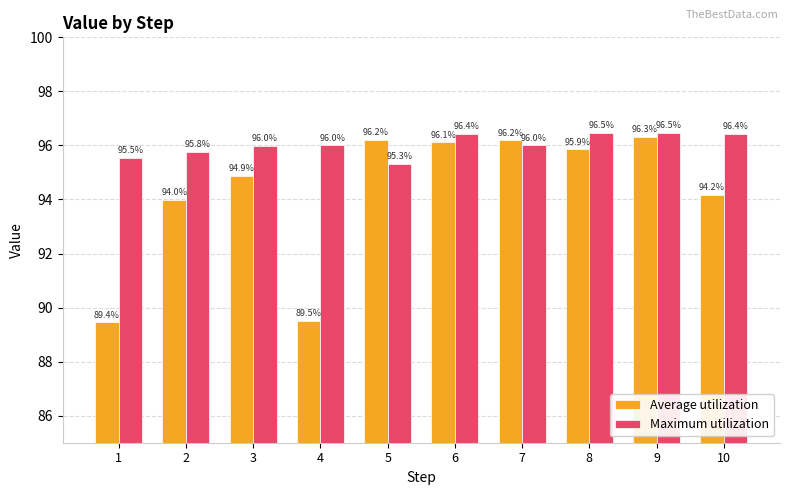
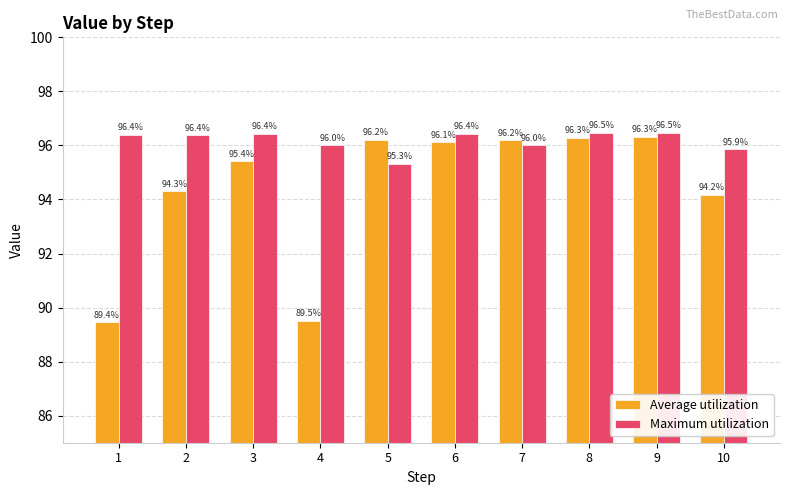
Maximum utilization, 1: 95.5% -> 96.4%
Average utilization, 2: 94.0% -> 94.3%
Maximum utilization, 2: 95.8% -> 96.4%
Average utilization, 3: 94.9% -> 95.4%
Maximum utilization, 3: 96.0% -> 96.4%
Average utilization, 8: 95.9% -> 96.3%
Maximum utilization, 10: 96.4% -> 95.9%
